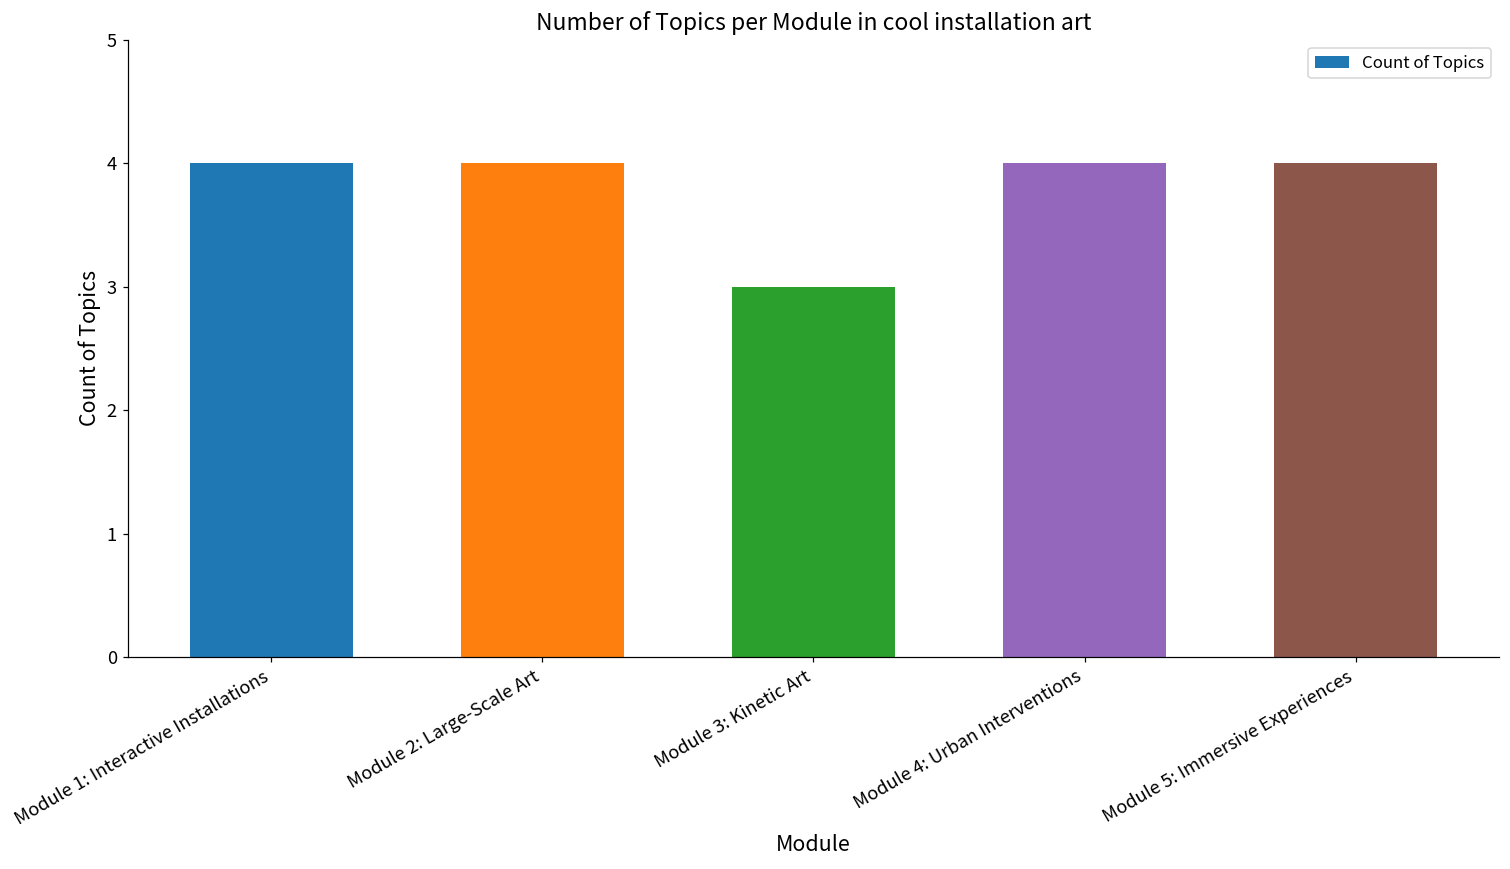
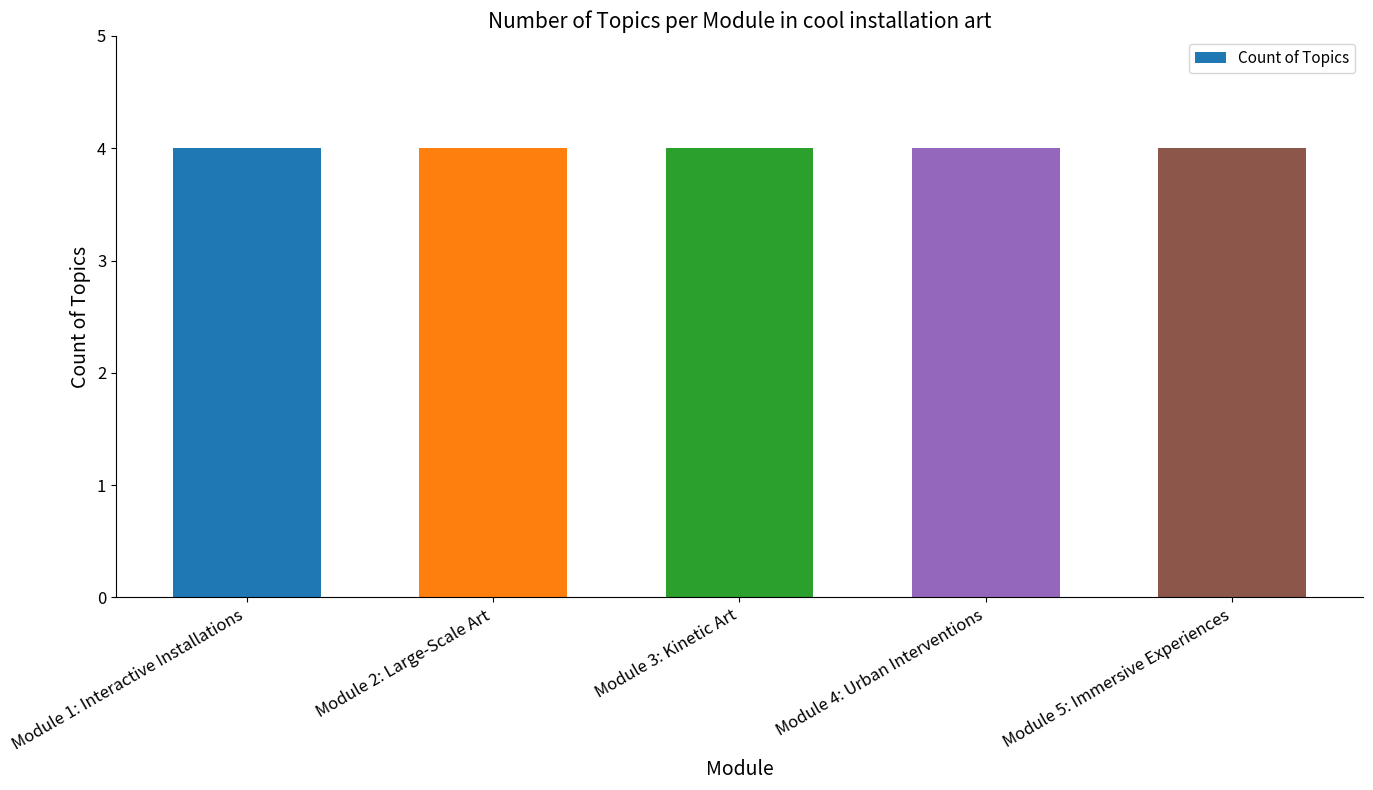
Module 3: Kinetic Art: 3 -> 4
